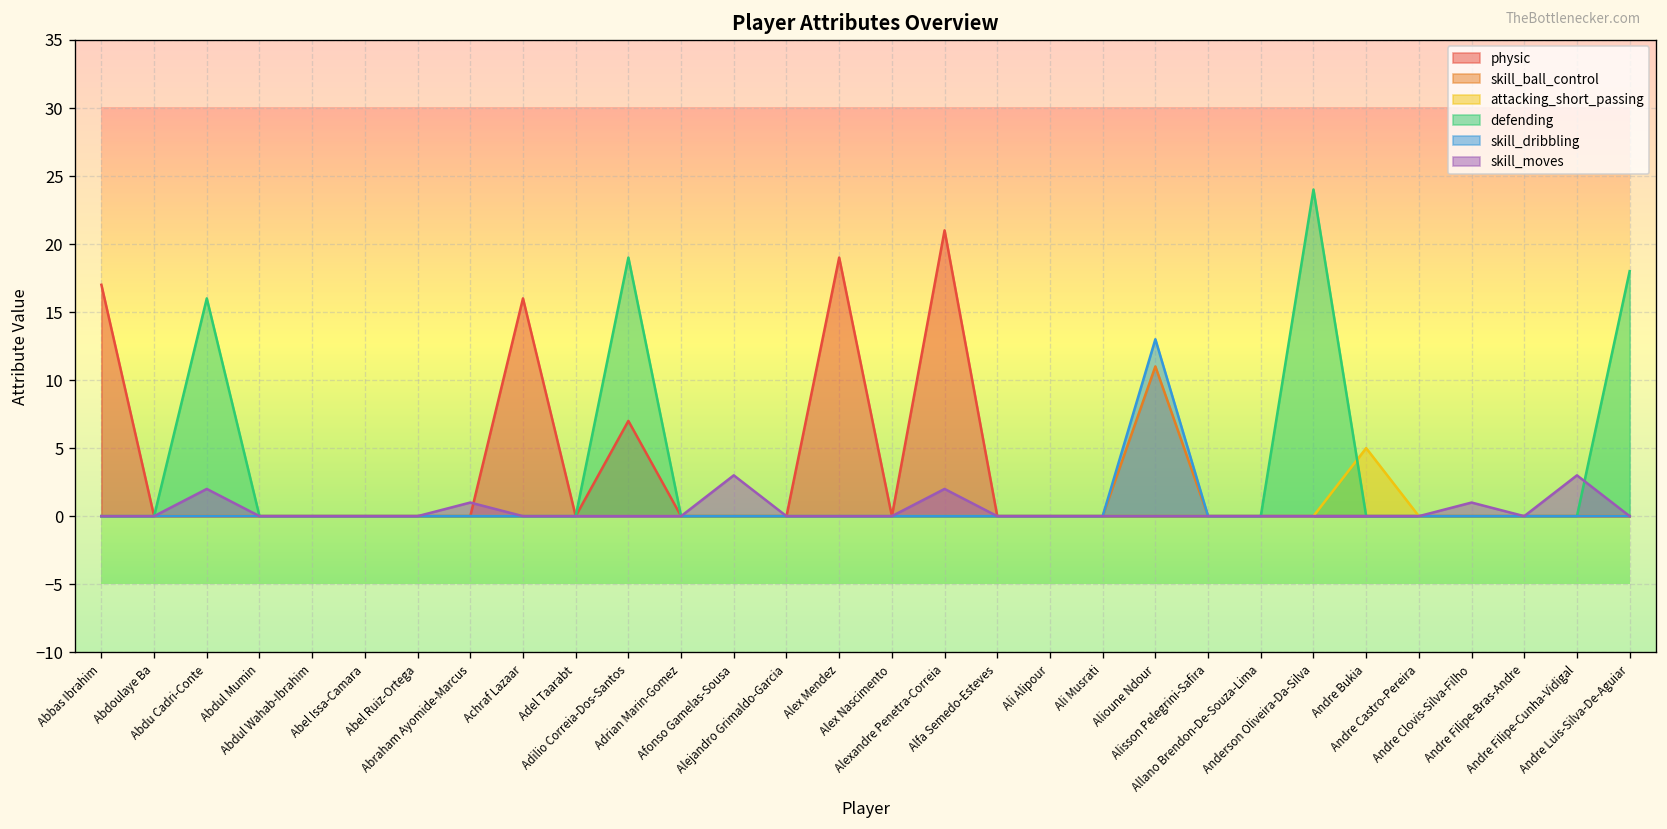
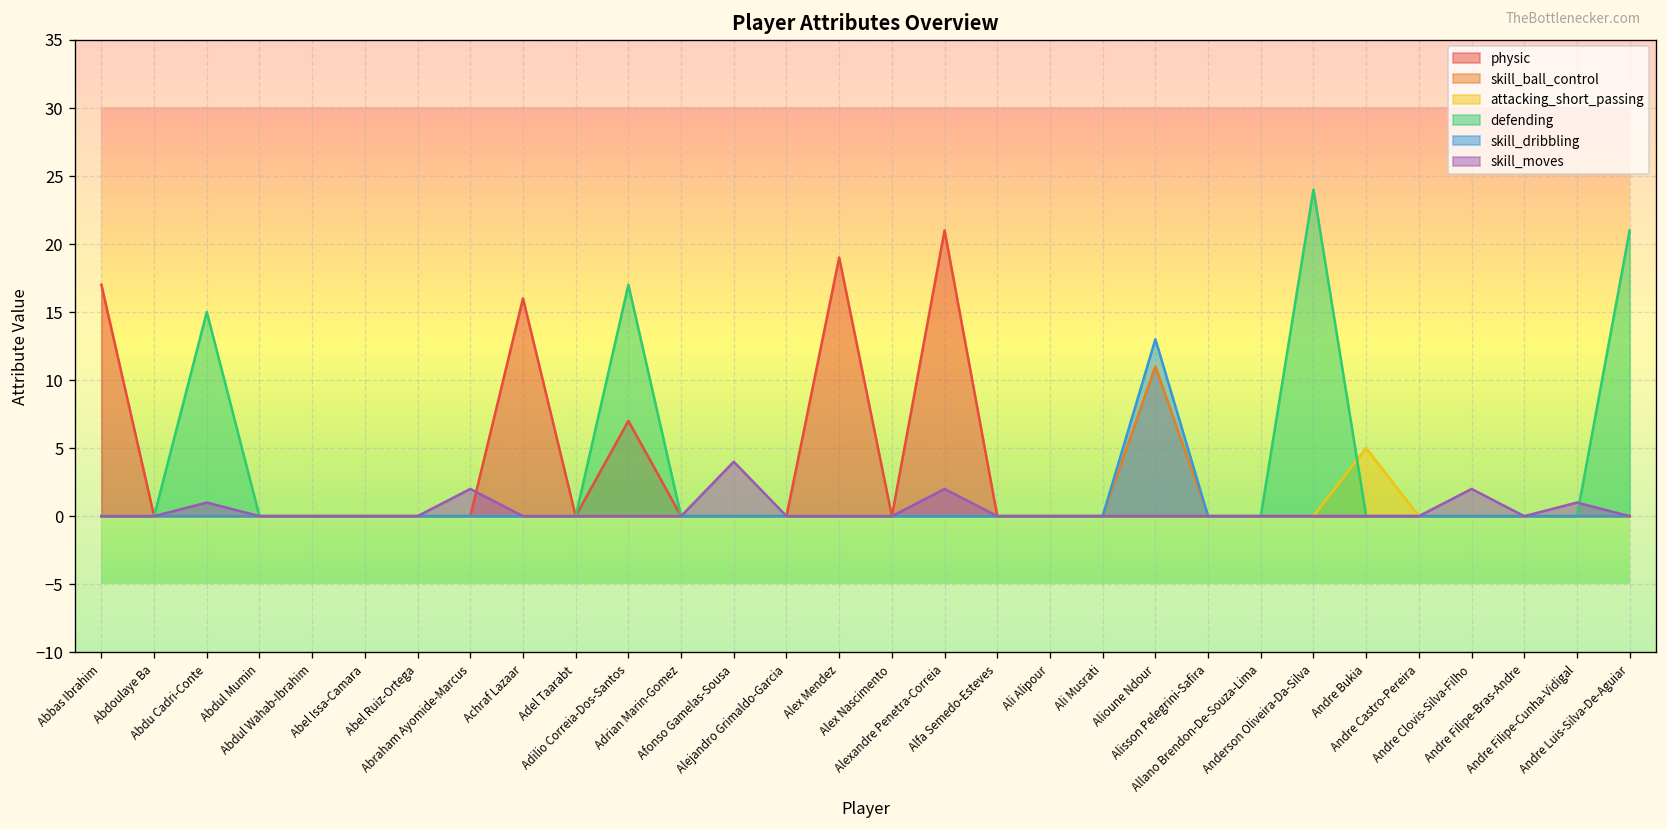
defending, Abdu Cadri-Conte: 16 -> 15
skill_moves, Abdu Cadri-Conte: 2 -> 1
skill_moves, Abraham Ayomide-Marcus: 1 -> 2
defending, Adilio Correia-Dos-Santos: 19 -> 17
skill_moves, Afonso Gamelas-Sousa: 3 -> 4
skill_moves, Andre Clovis-Silva-Filho: 1 -> 2
skill_moves, Andre Filipe-Cunha-Vidigal: 3 -> 1
defending, Andre Luis-Silva-De-Aguiar: 18 -> 21
